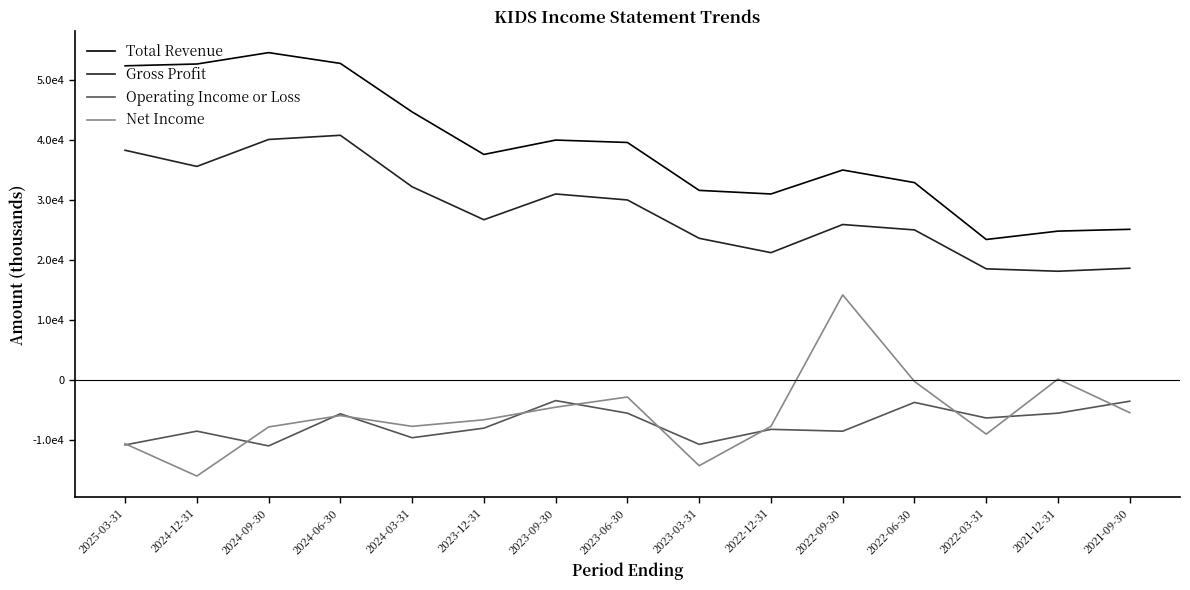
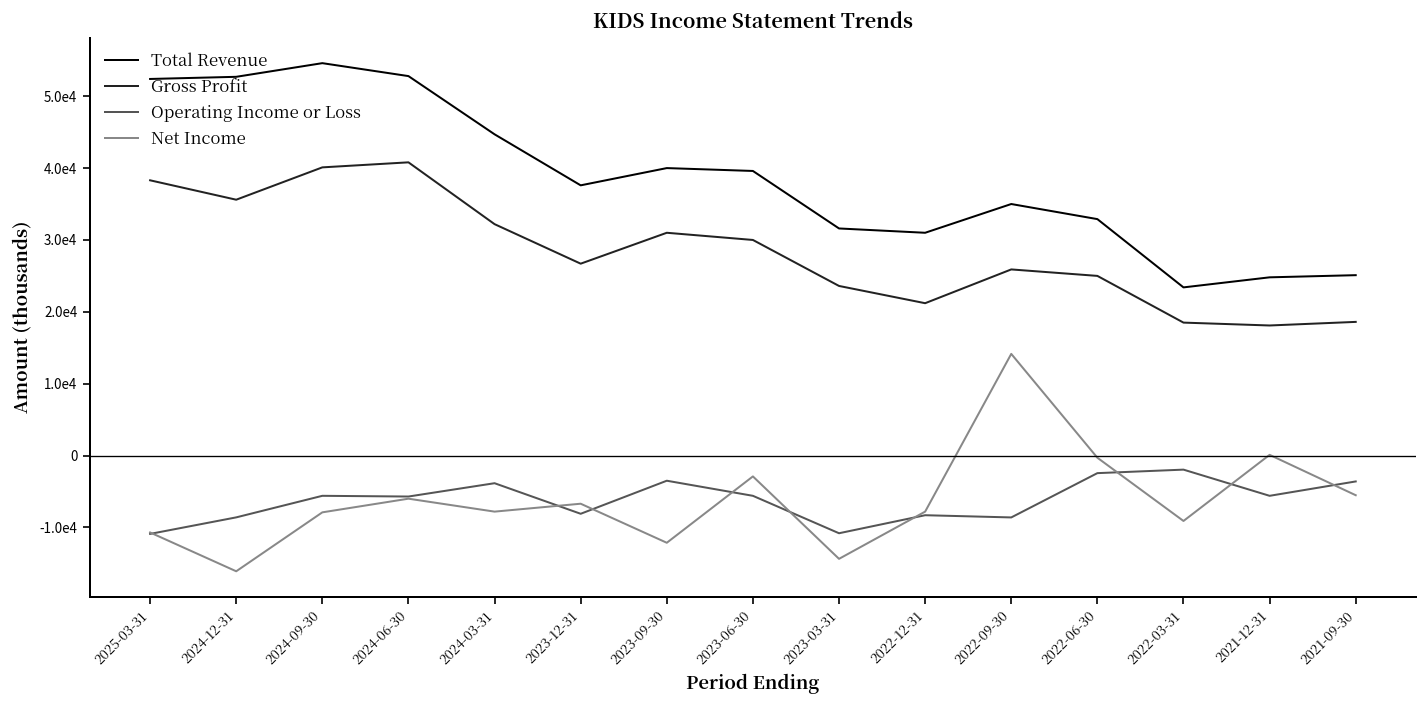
Operating Income or Loss, 2024-09-30: -11000 -> -6000
Operating Income or Loss, 2024-03-31: -10000 -> -4000
Net Income, 2023-09-30: -5000 -> -12000
Operating Income or Loss, 2022-06-30: -4000 -> -2000
Operating Income or Loss, 2022-03-31: -6000 -> -2000
